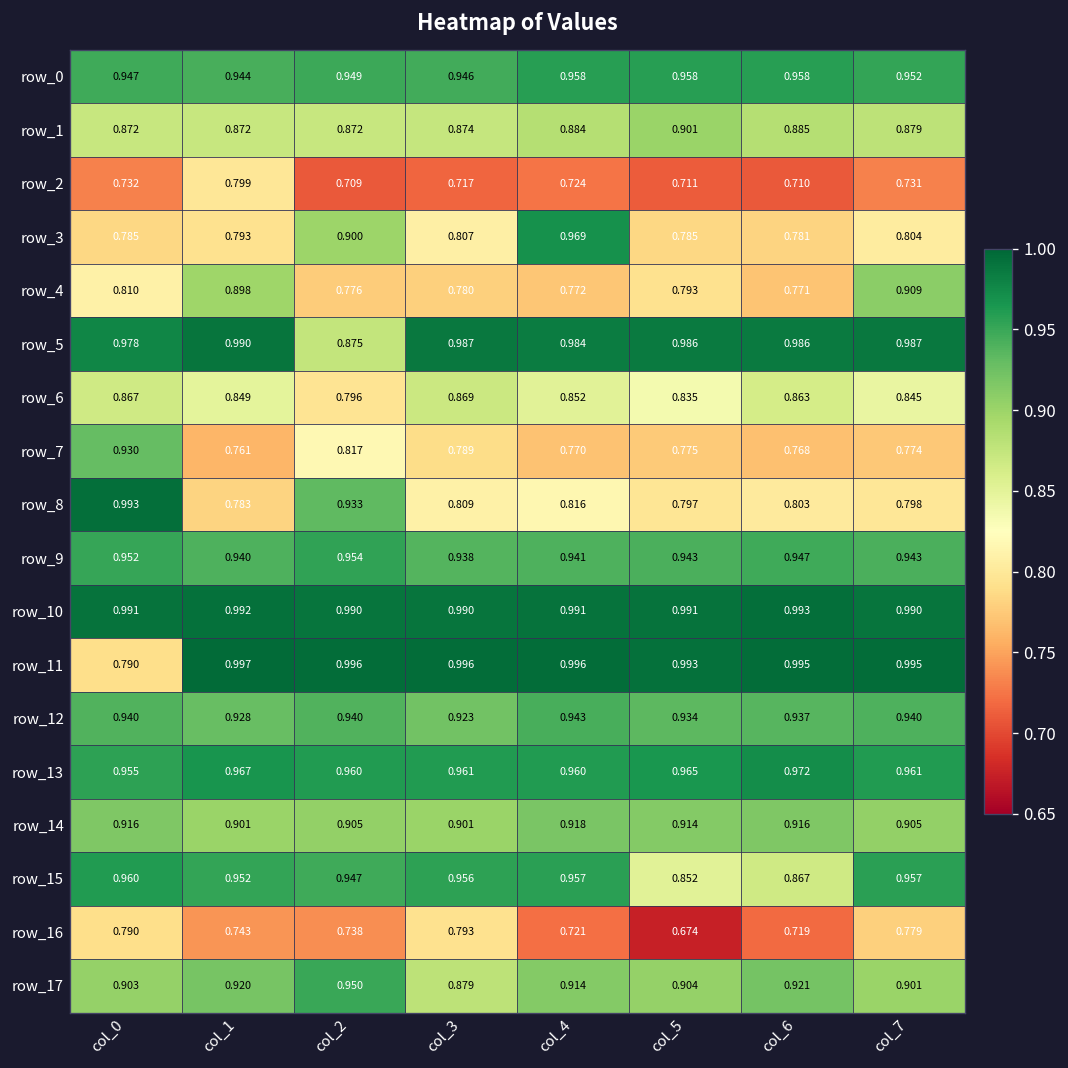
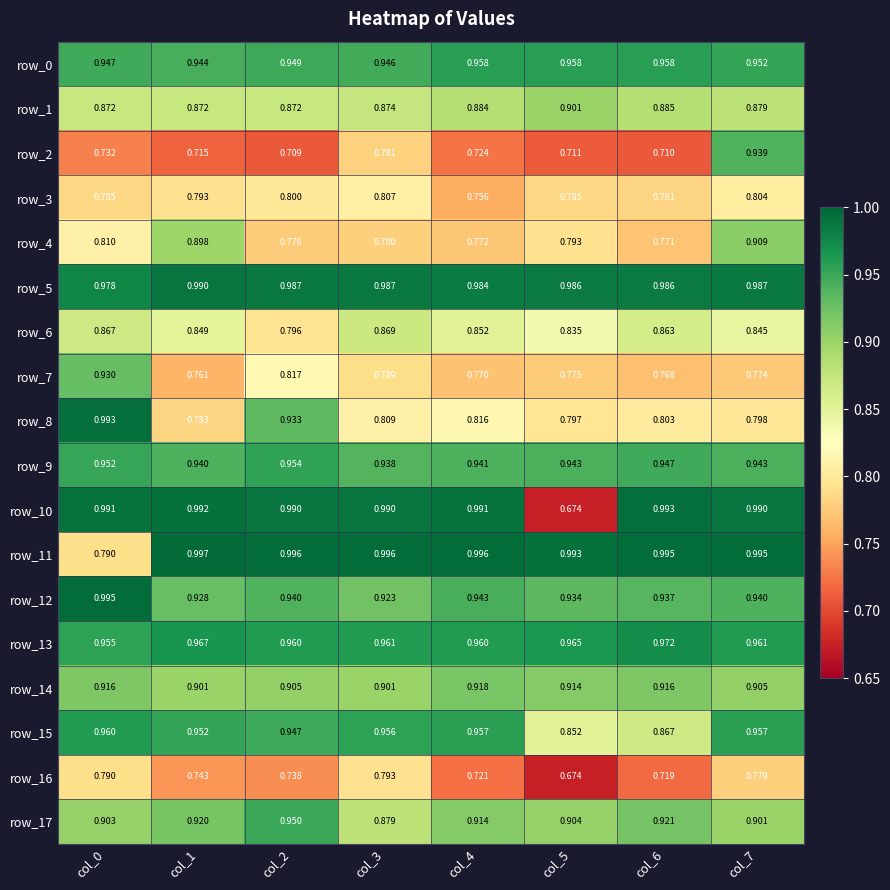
row_2, col_1: 0.799 -> 0.715
row_2, col_3: 0.717 -> 0.781
row_2, col_7: 0.731 -> 0.939
row_3, col_2: 0.900 -> 0.800
row_3, col_4: 0.969 -> 0.756
row_5, col_2: 0.875 -> 0.987
row_10, col_5: 0.991 -> 0.674
row_12, col_0: 0.940 -> 0.995
